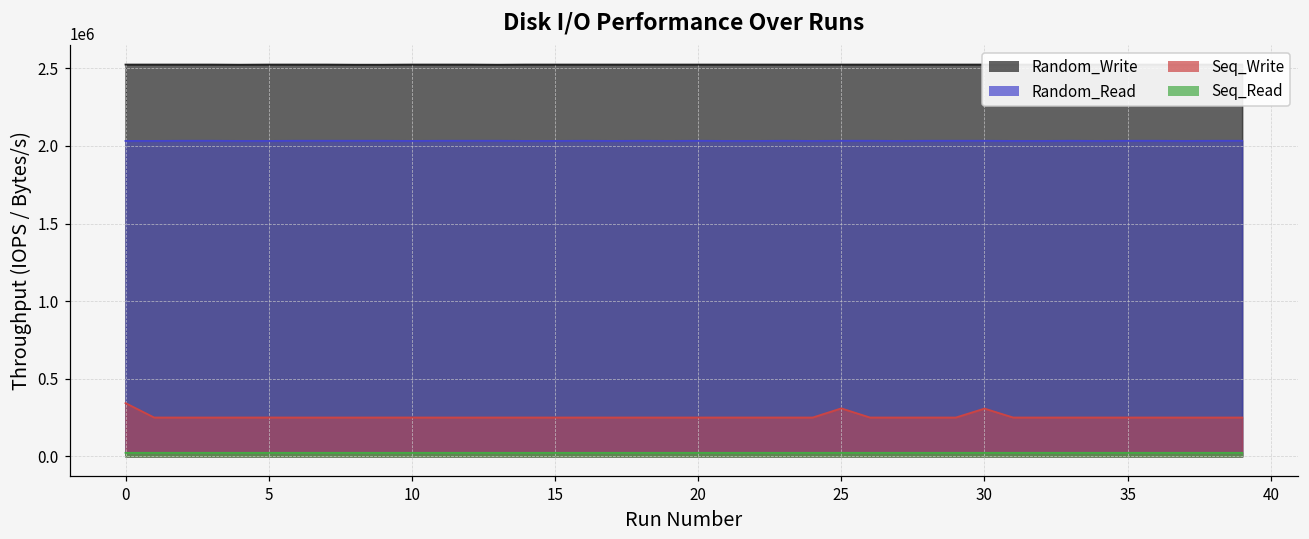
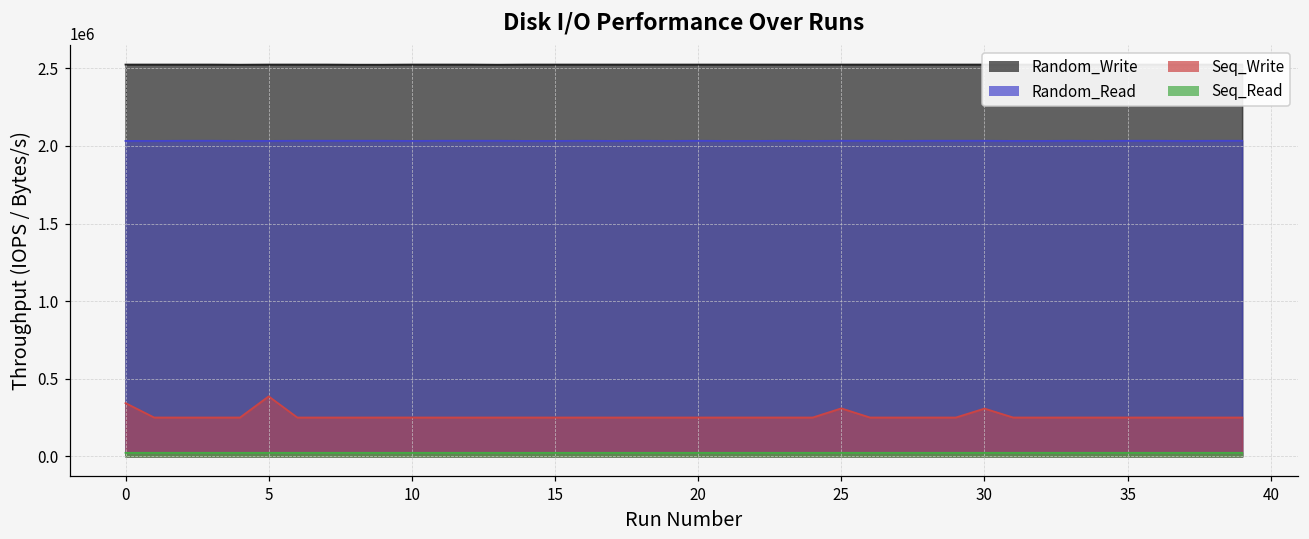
Seq_Write, 5: 250000 -> 390000
